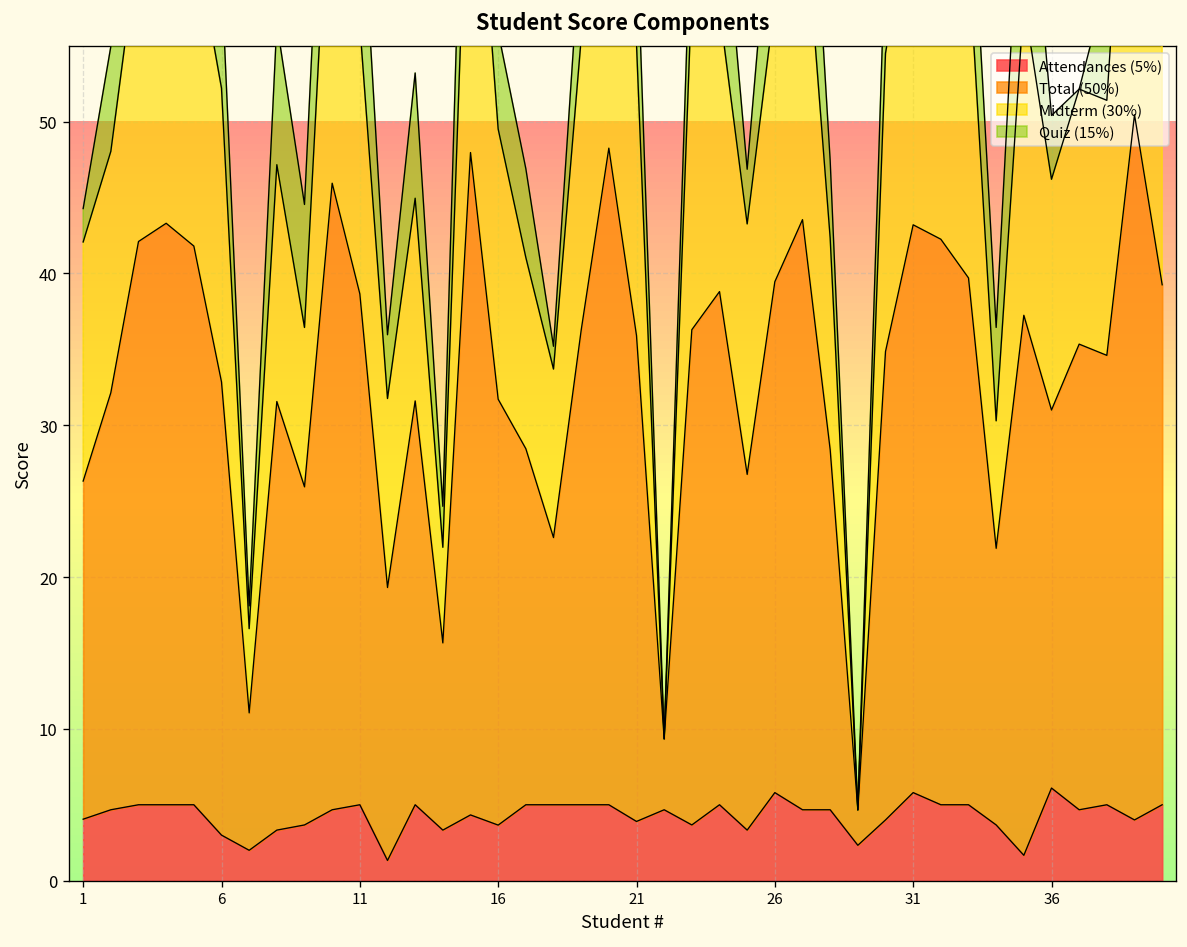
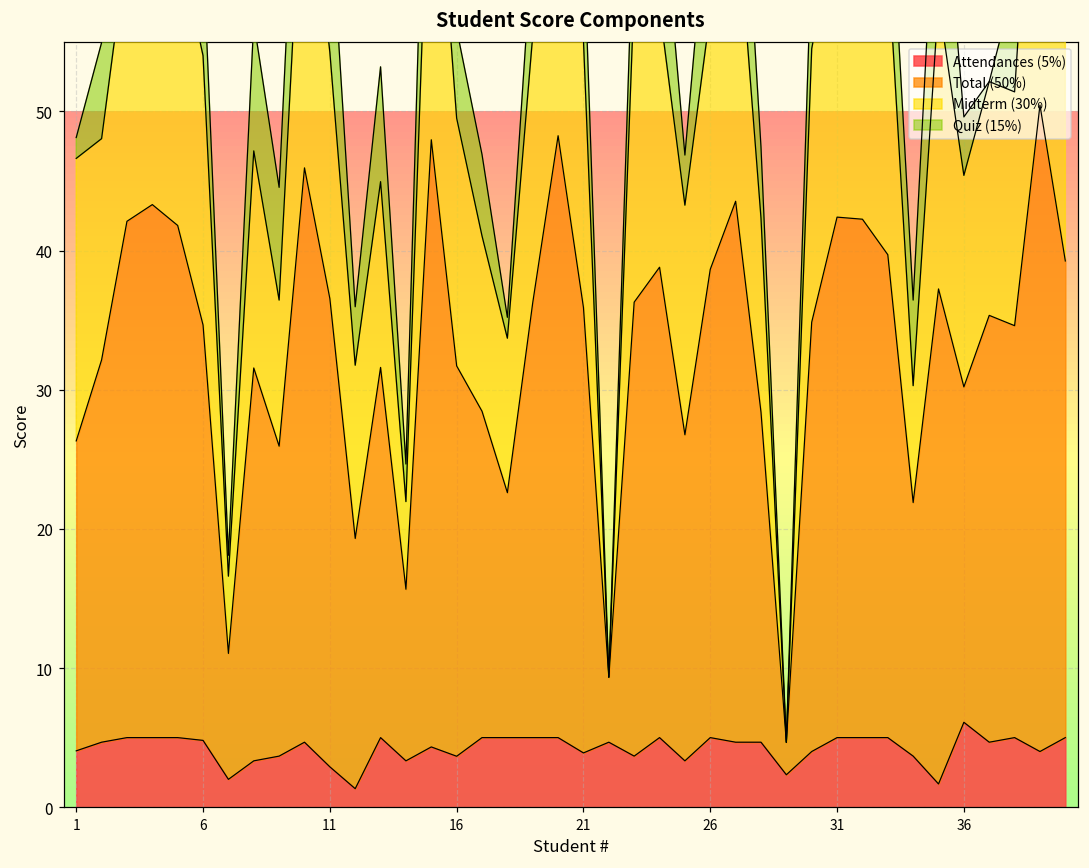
Midterm (30%), 1: 15.8 -> 20.3
Quiz (15%), 1: 2.2 -> 1.5
Attendances (5%), 6: 3.0 -> 4.8
Attendances (5%), 11: 5.0 -> 2.9
Attendances (5%), 26: 5.8 -> 5.0
Attendances (5%), 31: 5.8 -> 5.0
Total (50%), 36: 24.9 -> 24.1
